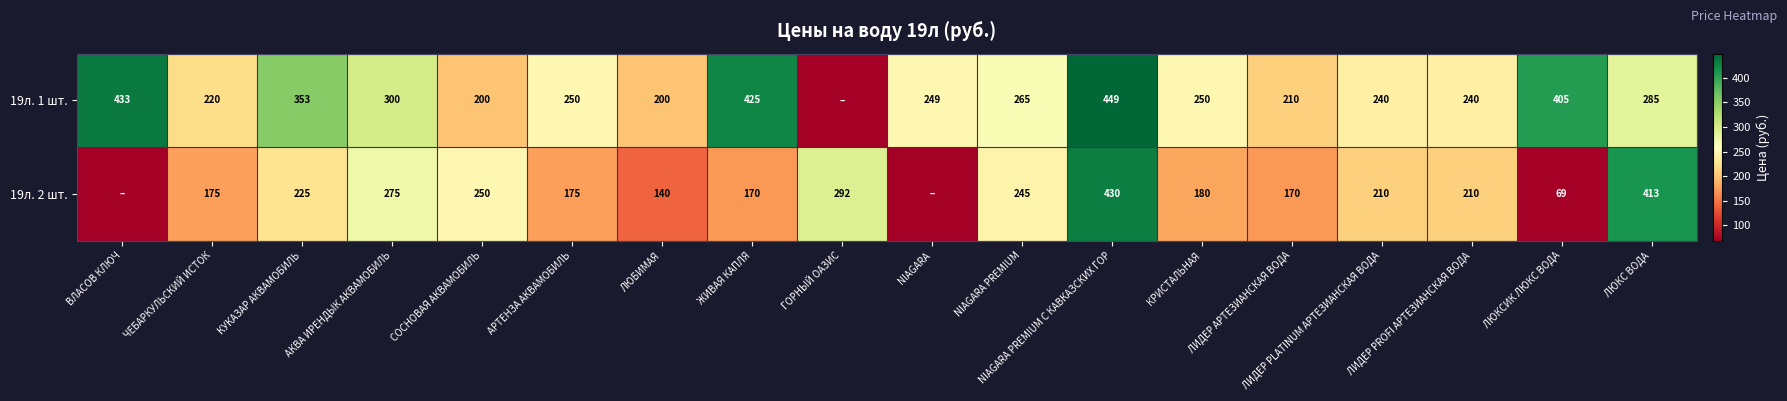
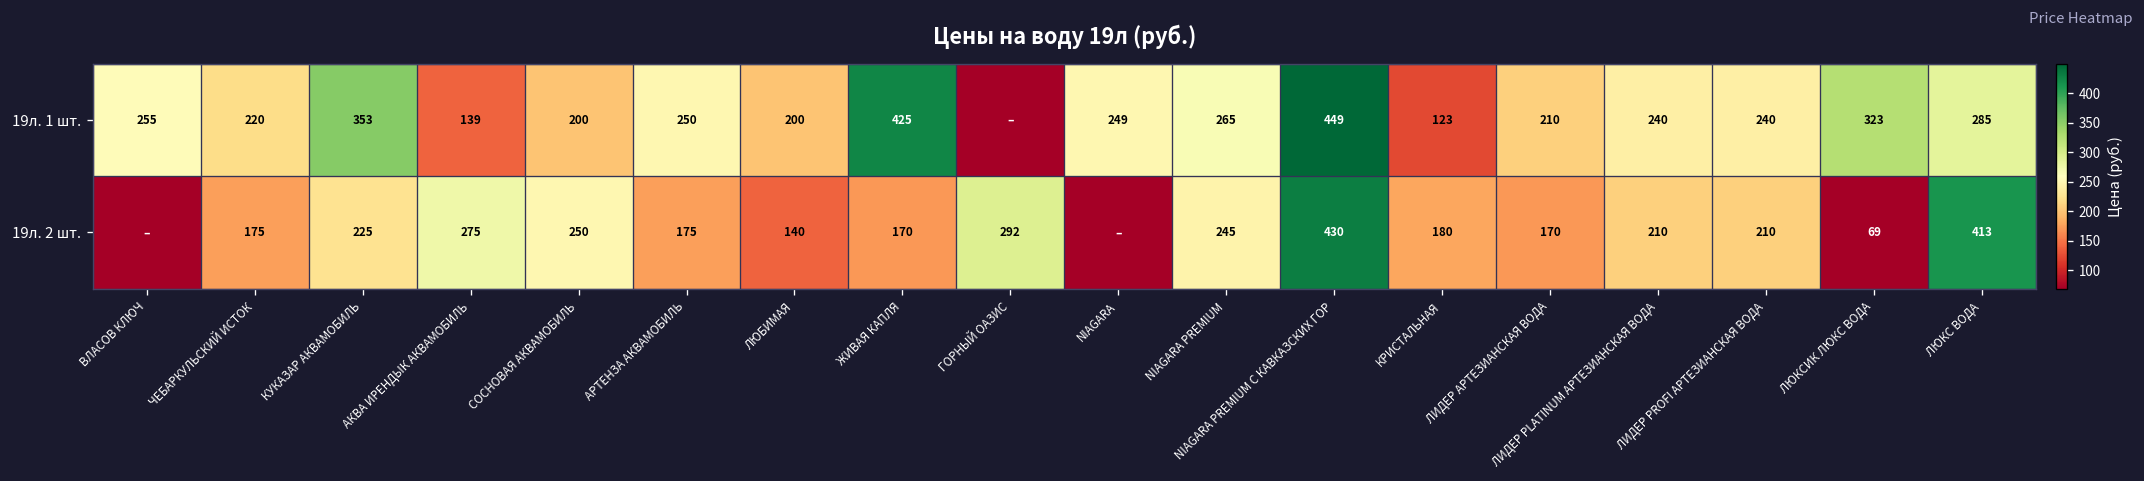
19л. 1 шт., ВЛАСОВ КЛЮЧ: 433 -> 255
19л. 1 шт., АКВА ИРЕНДЫК АКВАМОБИЛЬ: 300 -> 139
19л. 1 шт., КРИСТАЛЬНАЯ: 250 -> 123
19л. 1 шт., ЛЮКСИК ЛЮКС ВОДА: 405 -> 323
